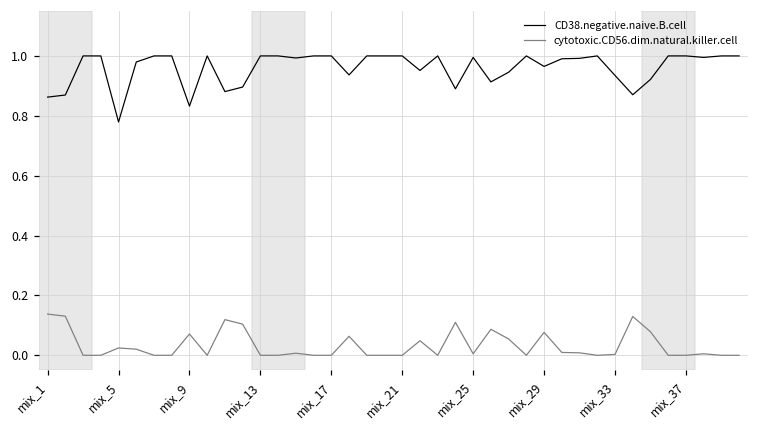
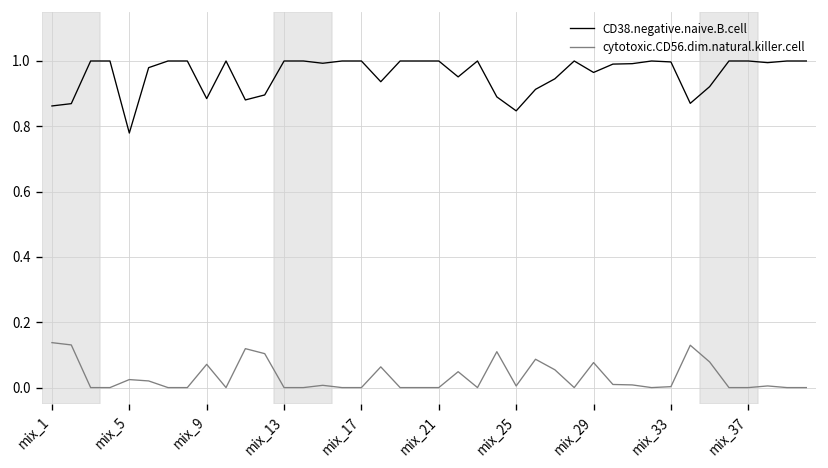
CD38.negative.naive.B.cell, mix_9: 0.83 -> 0.88
CD38.negative.naive.B.cell, mix_25: 1.00 -> 0.85
CD38.negative.naive.B.cell, mix_33: 0.93 -> 1.00
